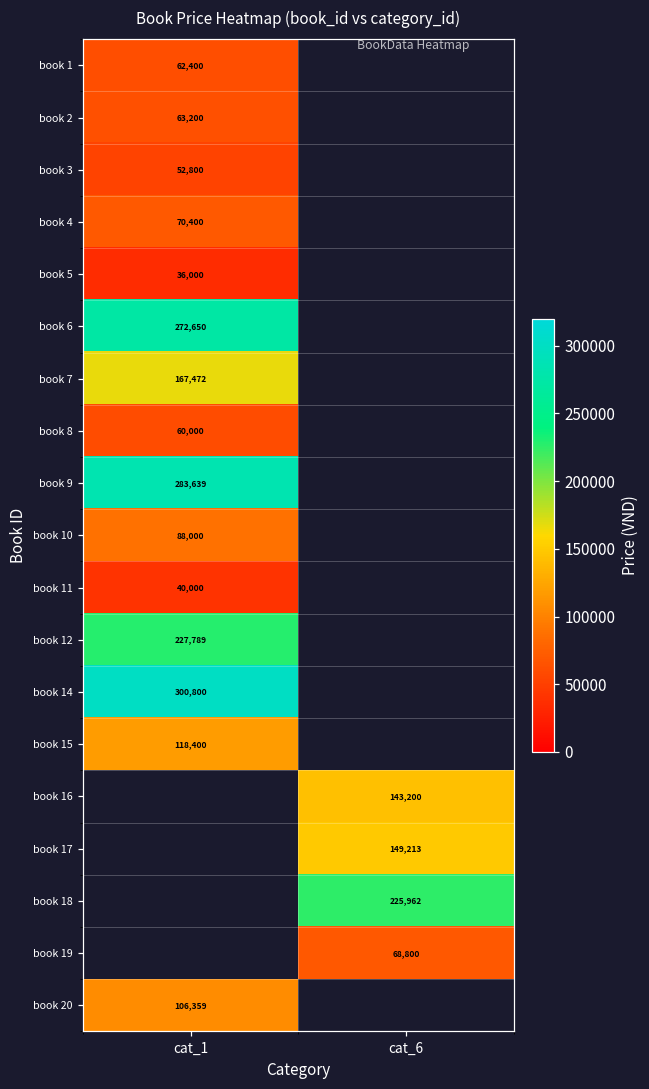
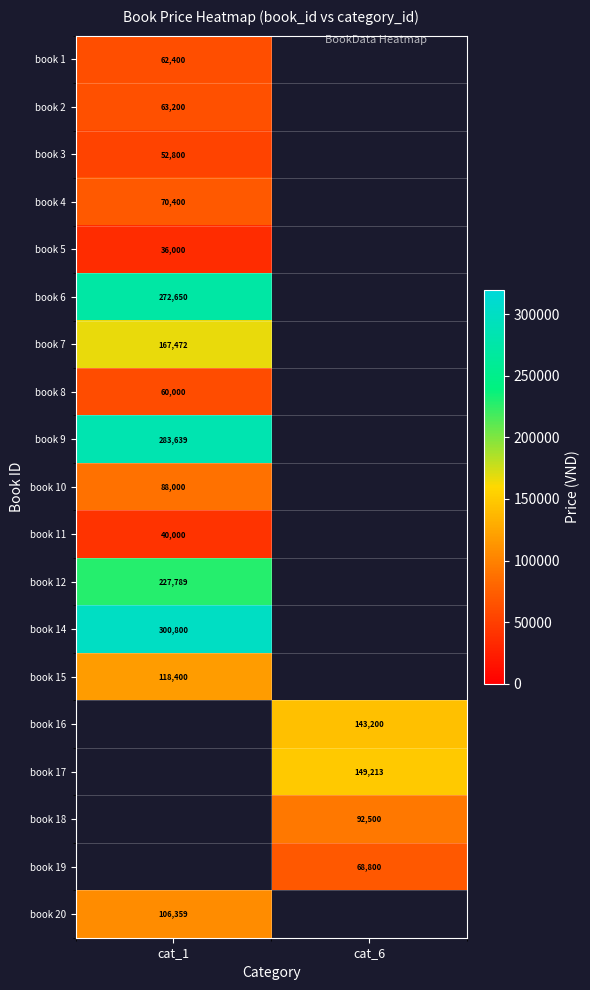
book 18, cat_6: 225,962 -> 92,500
